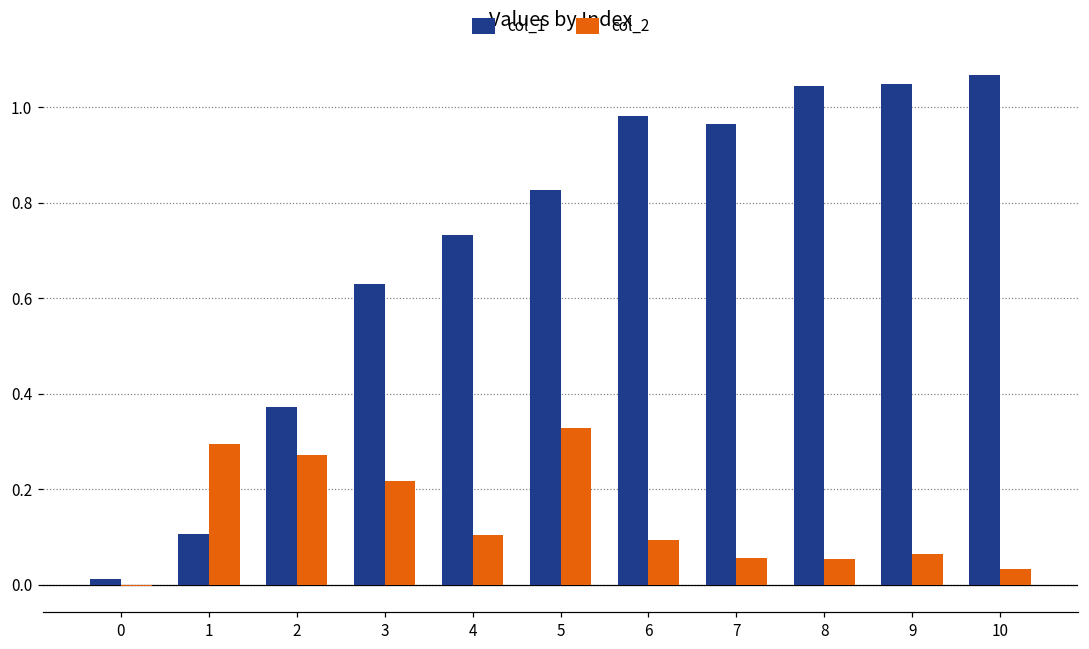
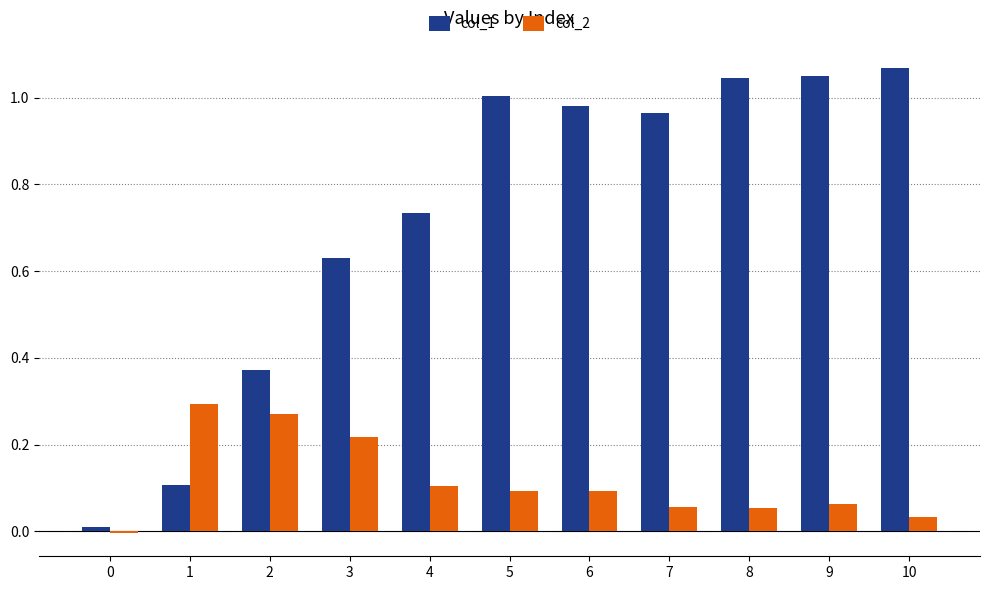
col_1, 5: 0.83 -> 1.00
col_2, 5: 0.33 -> 0.09
